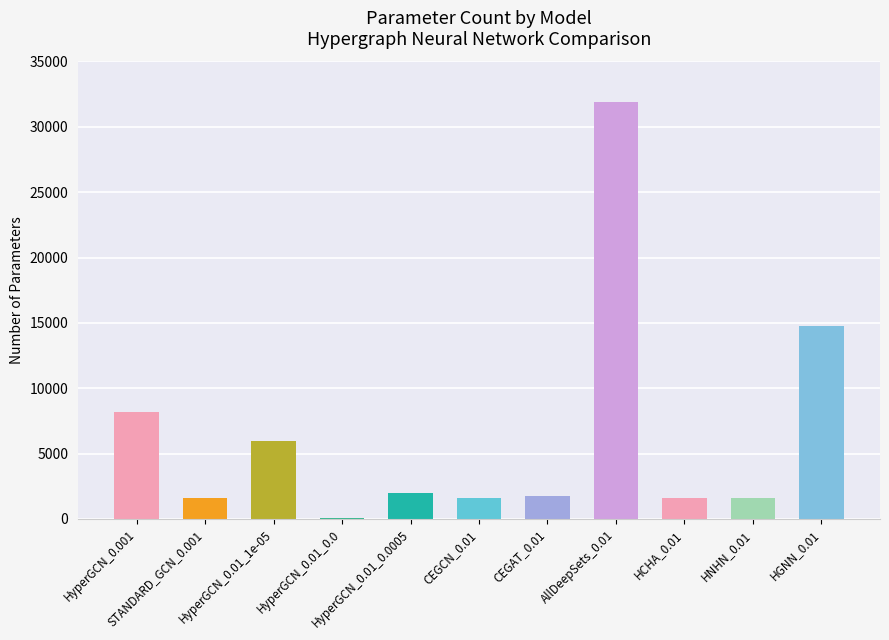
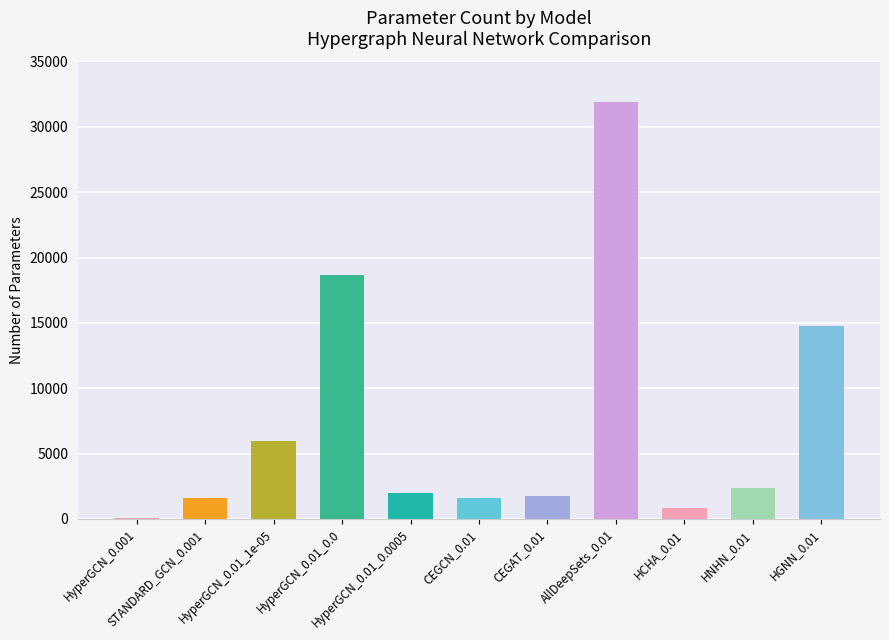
HyperGCN_0.001: 8200 -> 0
HyperGCN_0.01_0.0: 0 -> 18600
HCHA_0.01: 1600 -> 800
HNHN_0.01: 1600 -> 2400
